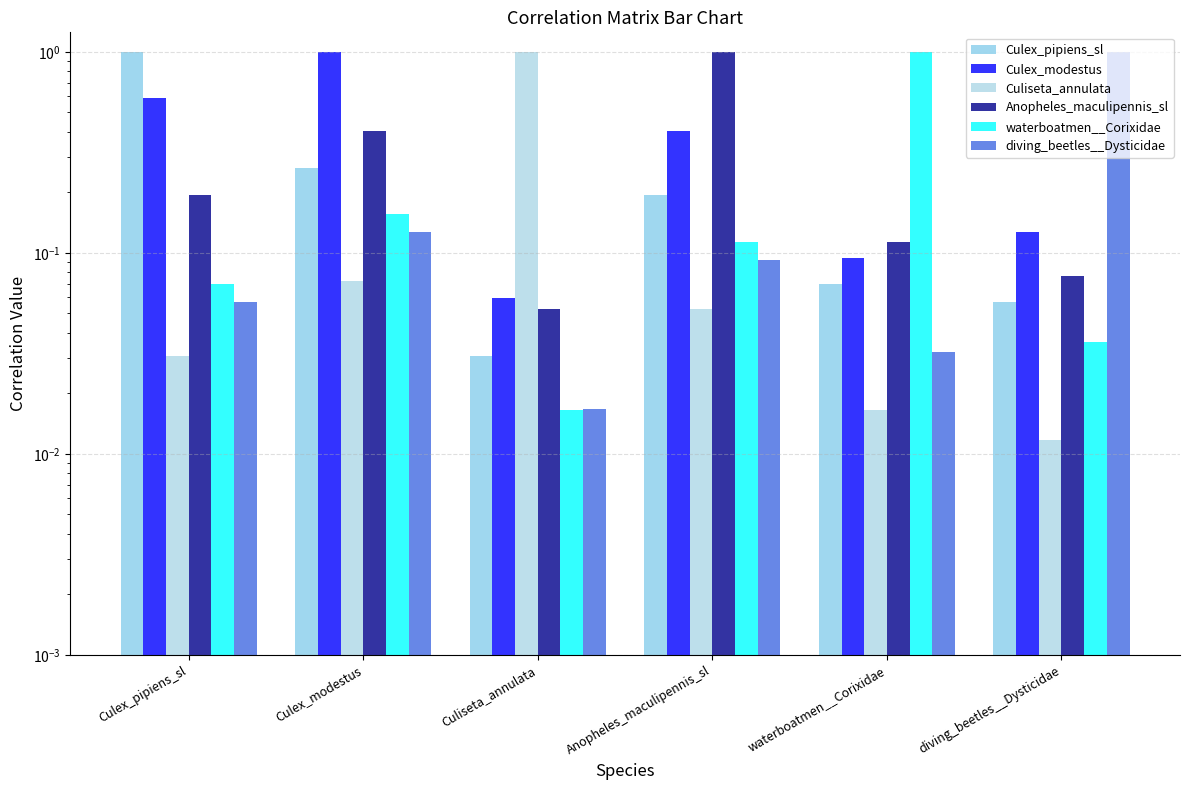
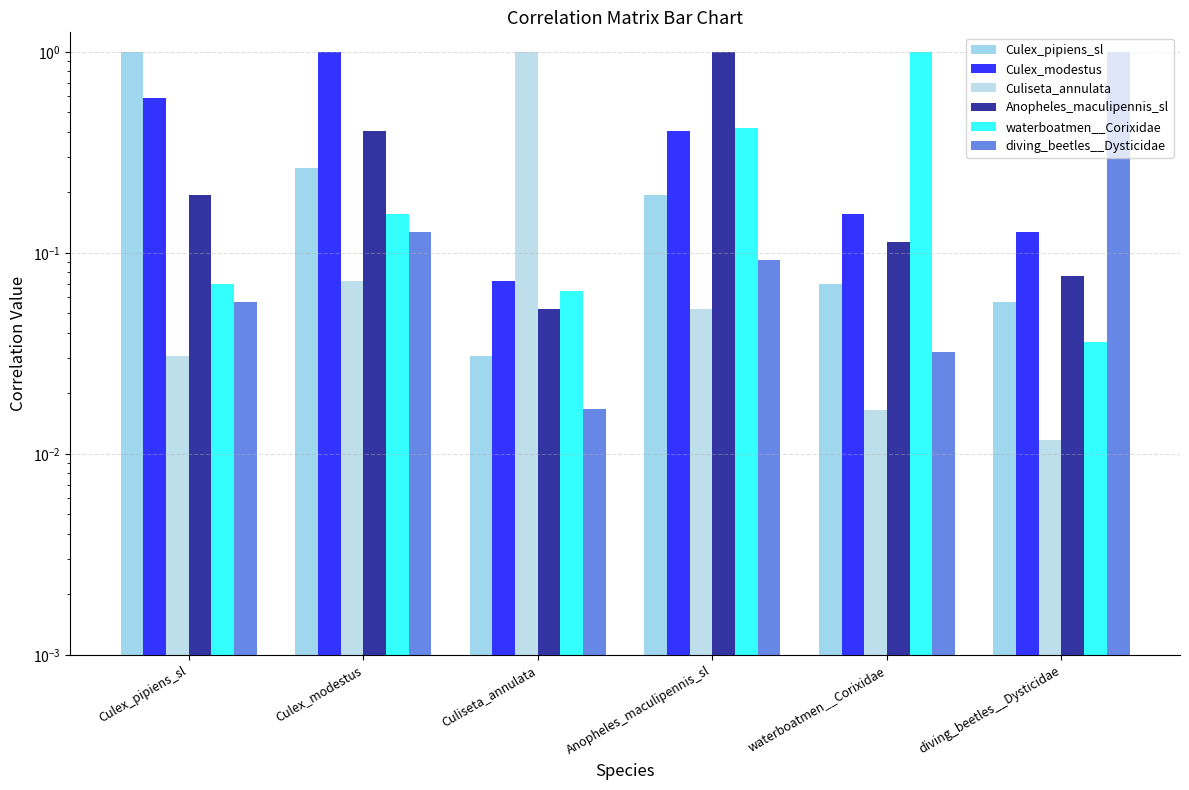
Culex_modestus, Culiseta_annulata: 0.059 -> 0.072
waterboatmen__Corixidae, Culiseta_annulata: 0.017 -> 0.064
waterboatmen__Corixidae, Anopheles_maculipennis_sl: 0.11 -> 0.42
Culex_modestus, waterboatmen__Corixidae: 0.09 -> 0.16
